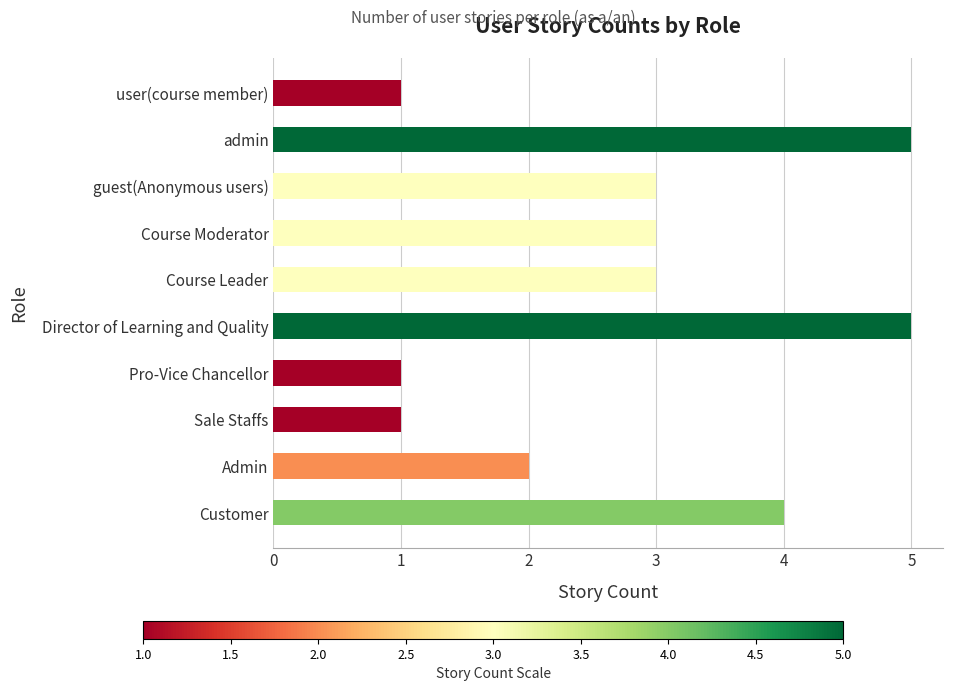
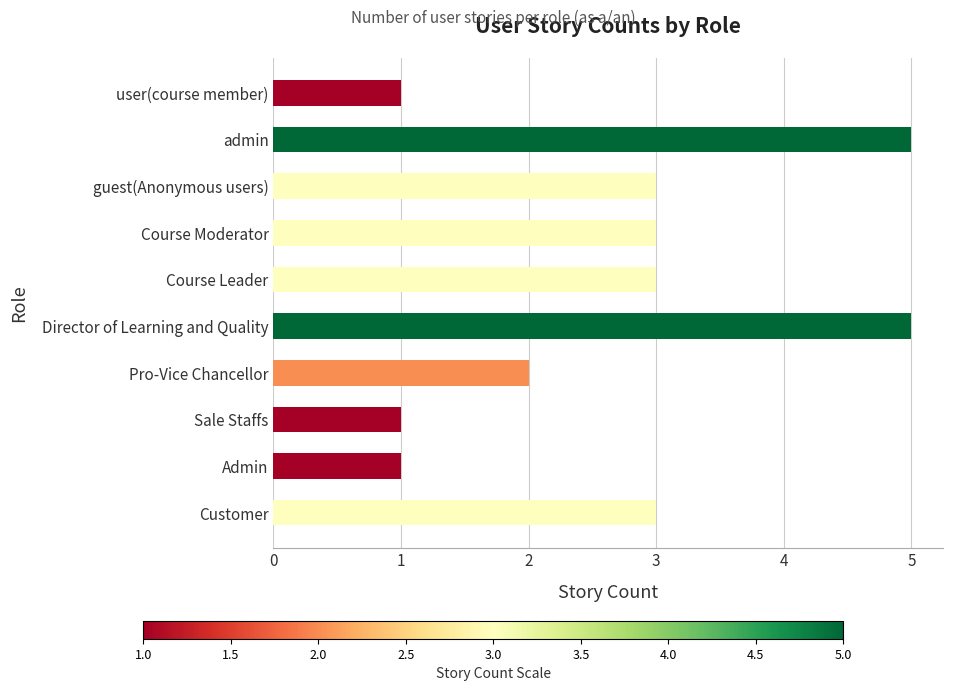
Pro-Vice Chancellor: 1 -> 2
Admin: 2 -> 1
Customer: 4 -> 3
